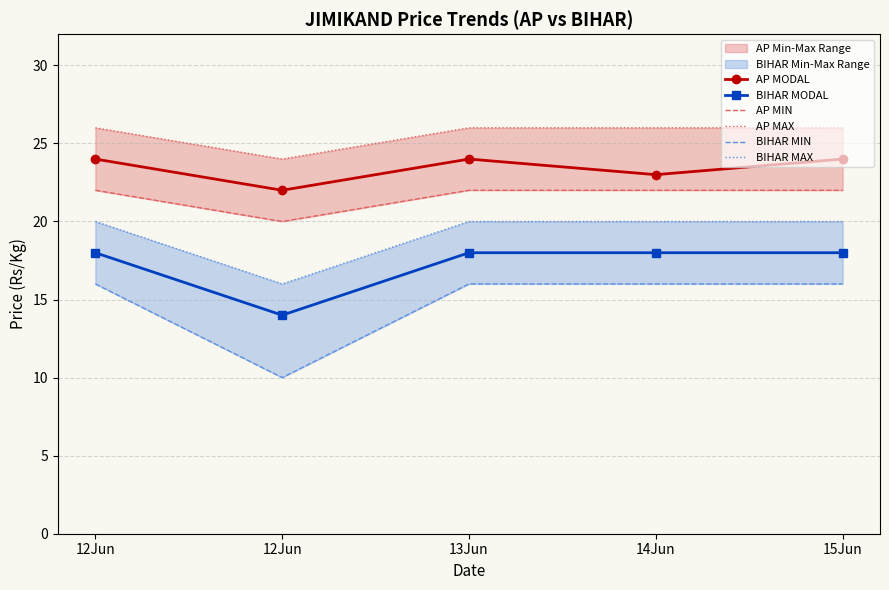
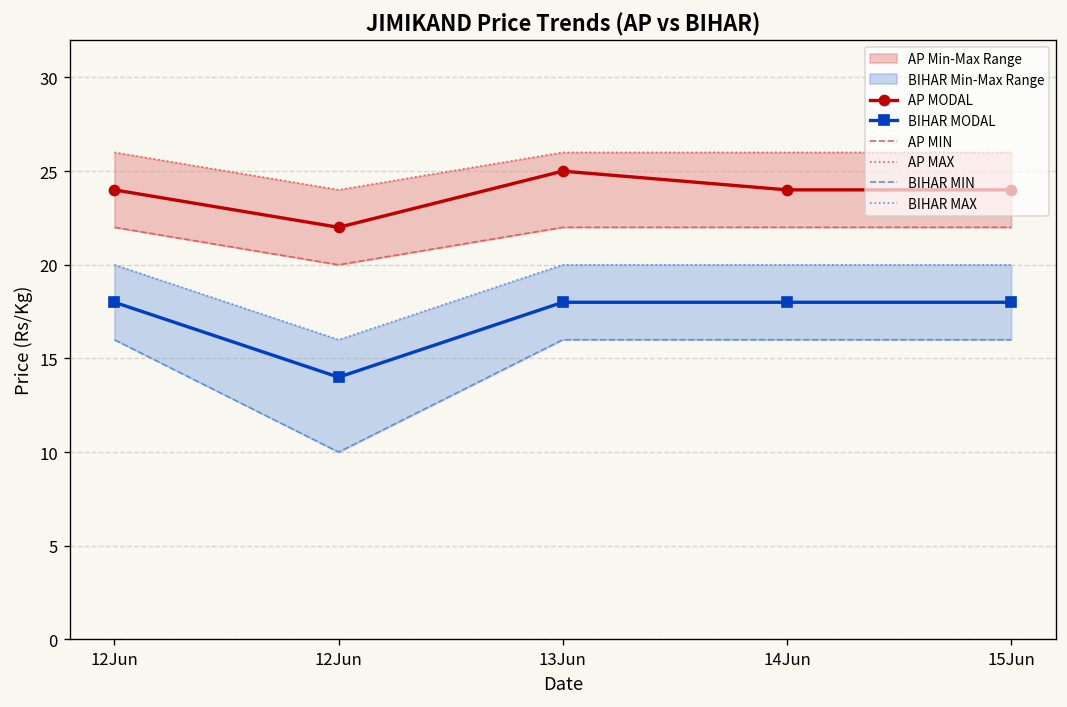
AP MODAL, 13Jun: 24 -> 25
AP MODAL, 14Jun: 23 -> 24
